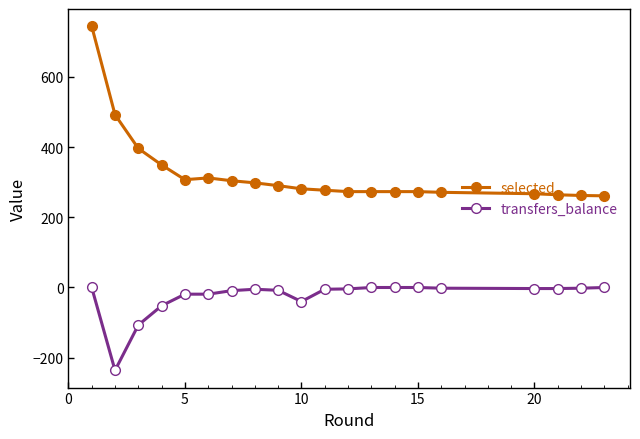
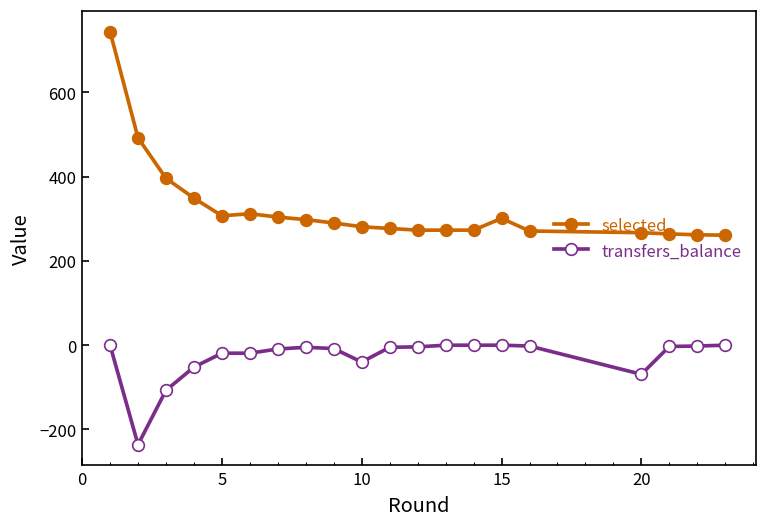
selected, 15: 270 -> 300
transfers_balance, 20: 0 -> -70
